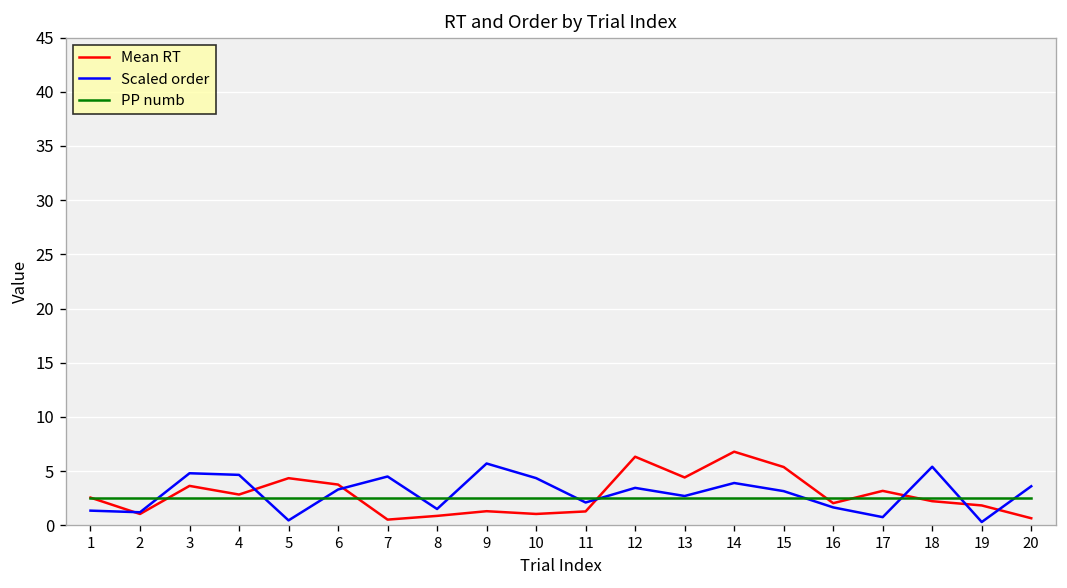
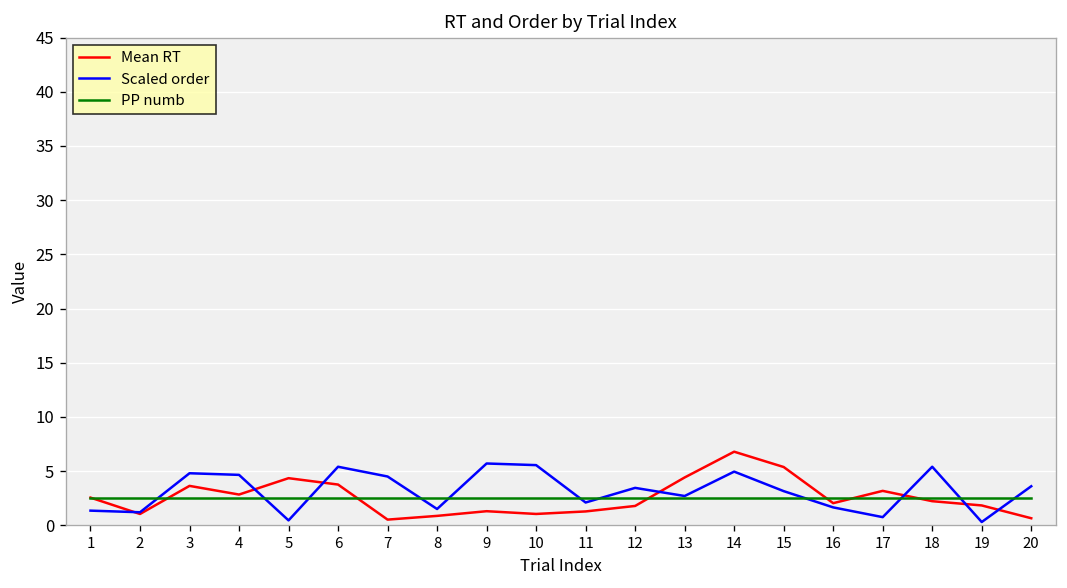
Scaled order, 6: 3 -> 5
Scaled order, 10: 4 -> 6
Mean RT, 12: 6 -> 2
Scaled order, 14: 4 -> 5
